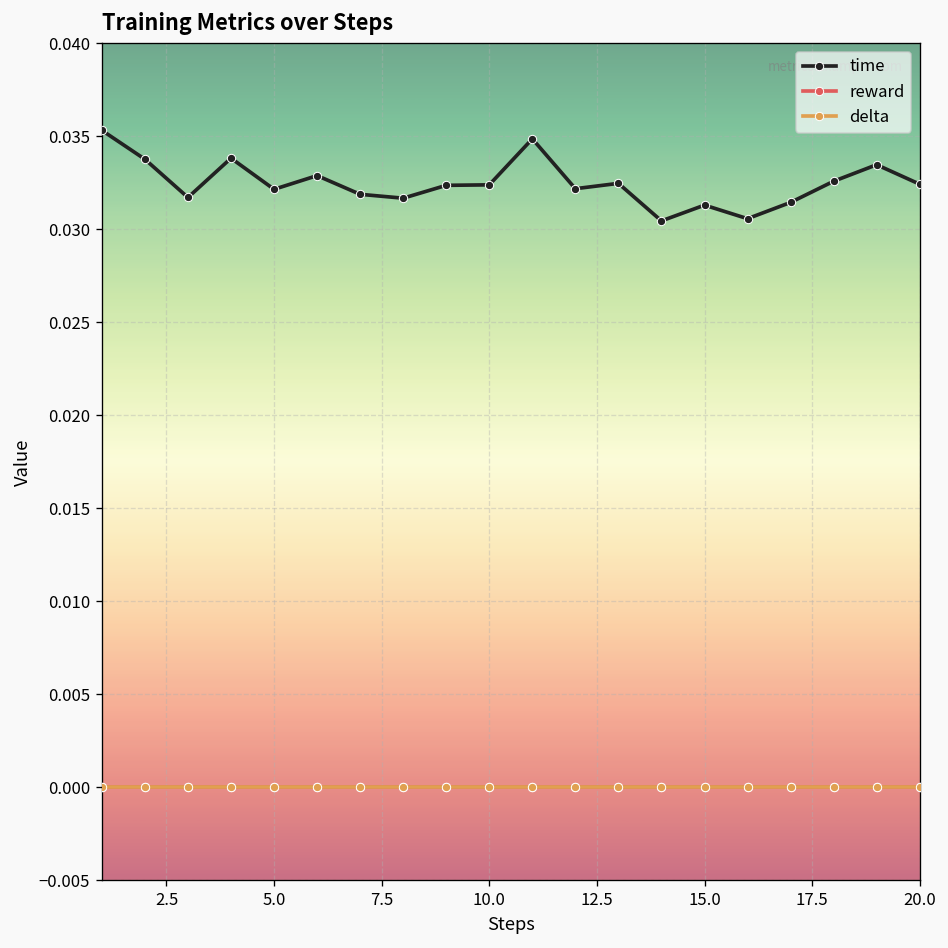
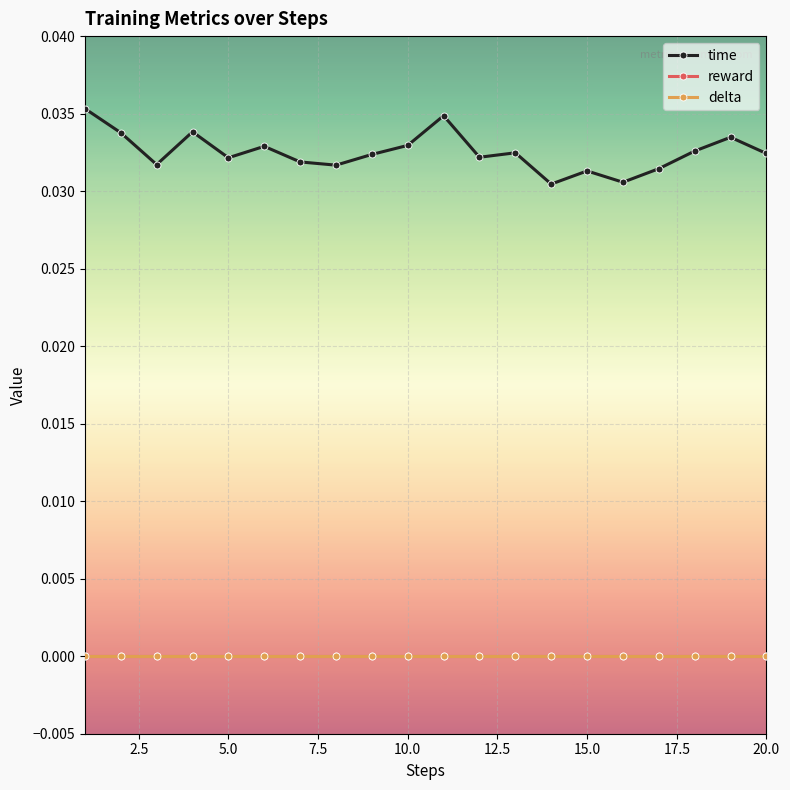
time, 10.0: 0.0324 -> 0.0330
